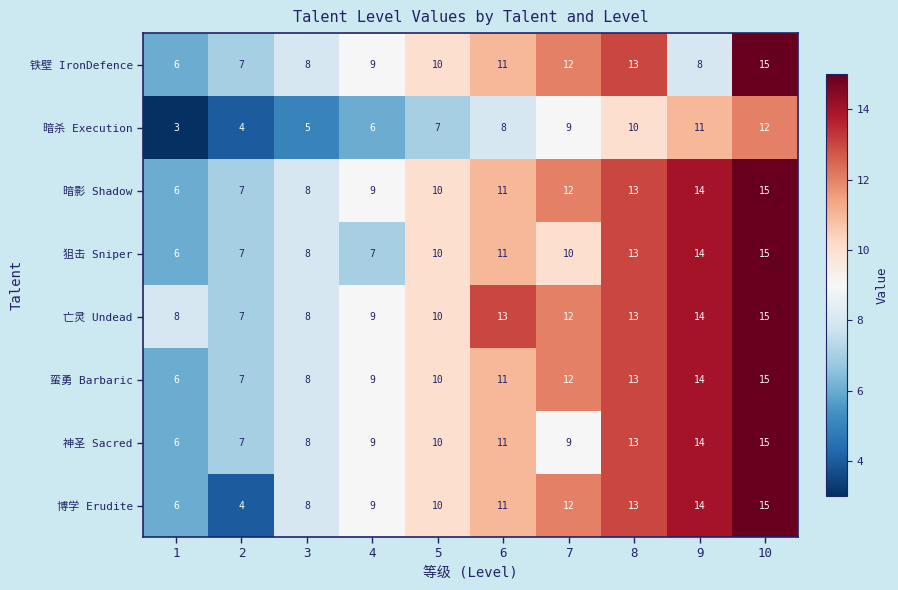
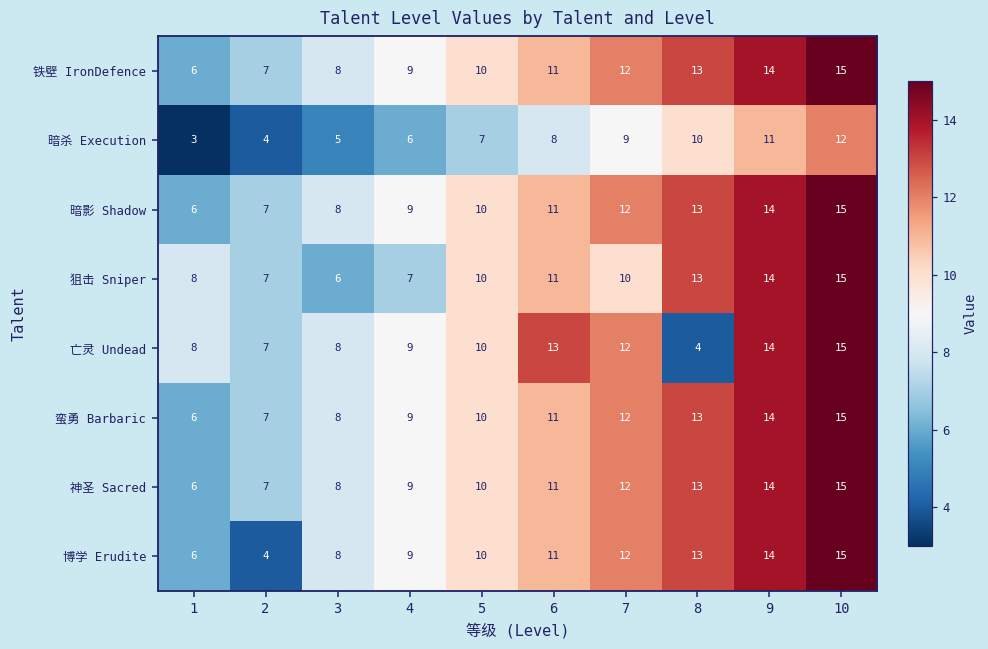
铁壁 IronDefence, 9: 8 -> 14
狙击 Sniper, 1: 6 -> 8
狙击 Sniper, 3: 8 -> 6
亡灵 Undead, 8: 13 -> 4
神圣 Sacred, 7: 9 -> 12
